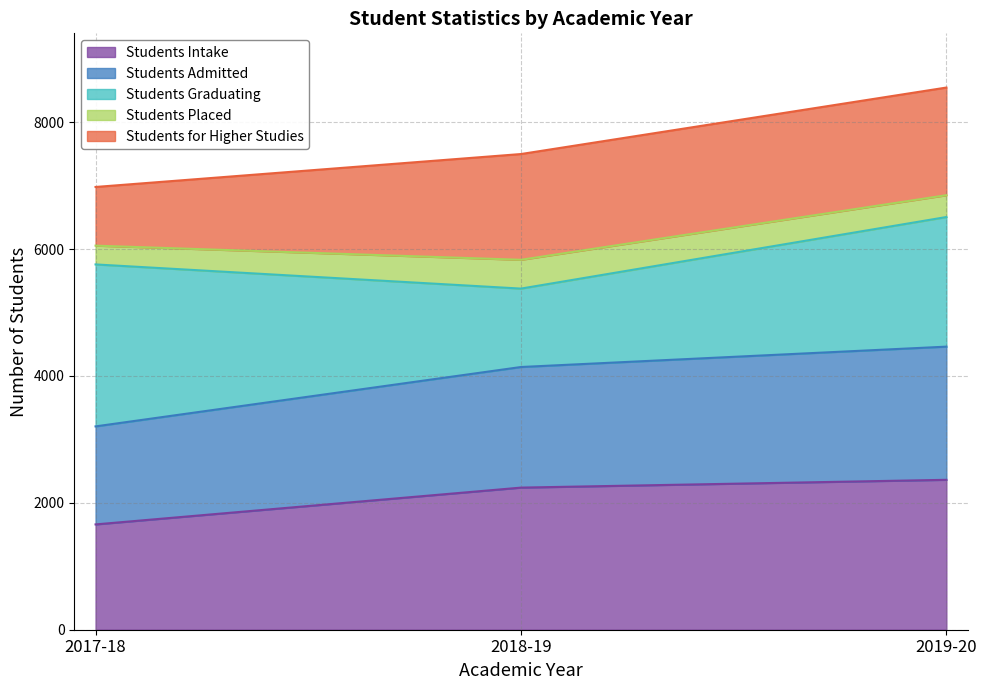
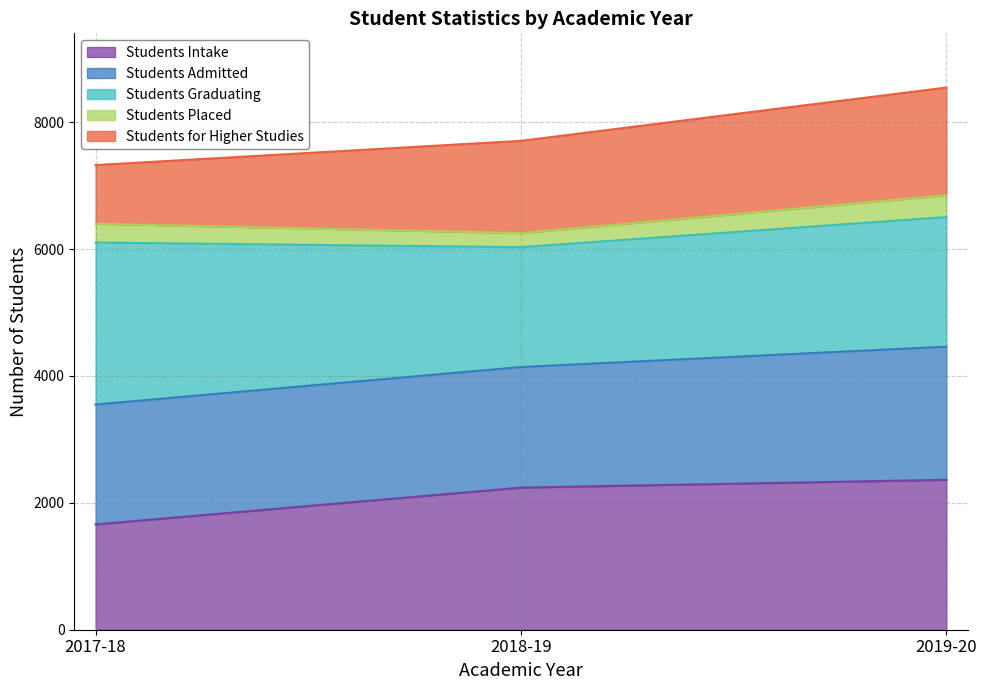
Students Admitted, 2017-18: 1500 -> 1900
Students Graduating, 2018-19: 1200 -> 1900
Students Placed, 2018-19: 500 -> 200
Students for Higher Studies, 2018-19: 1700 -> 1500
